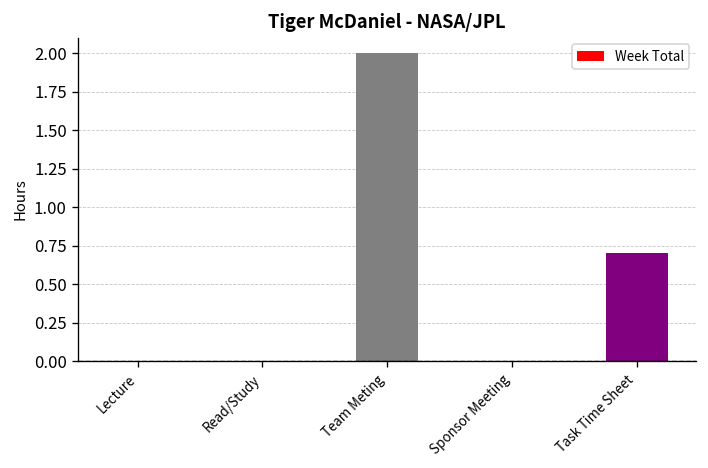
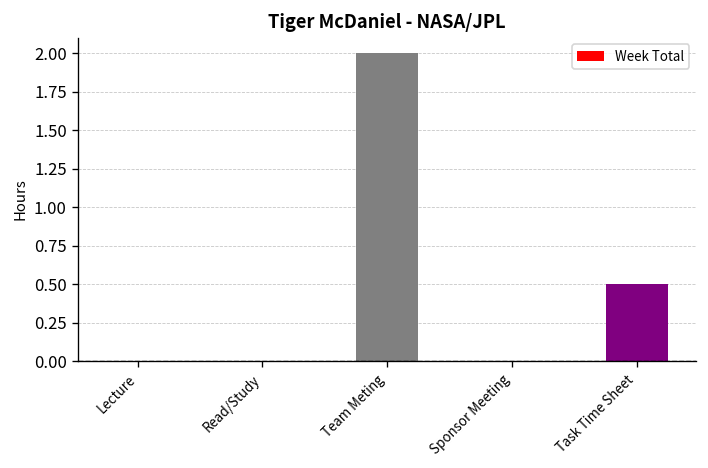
Task Time Sheet: 0.7 -> 0.5
